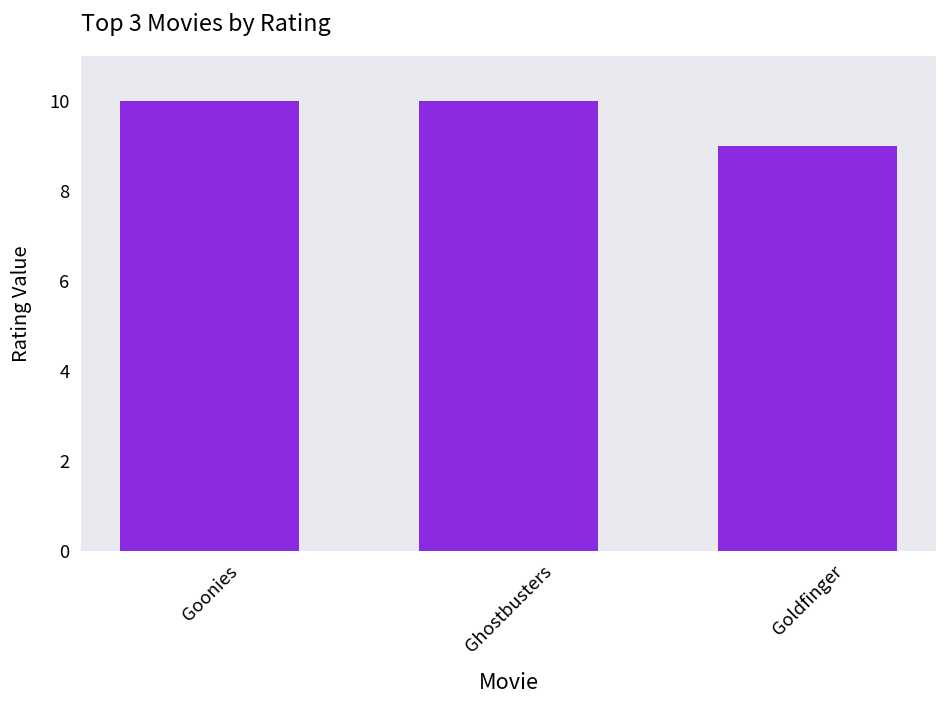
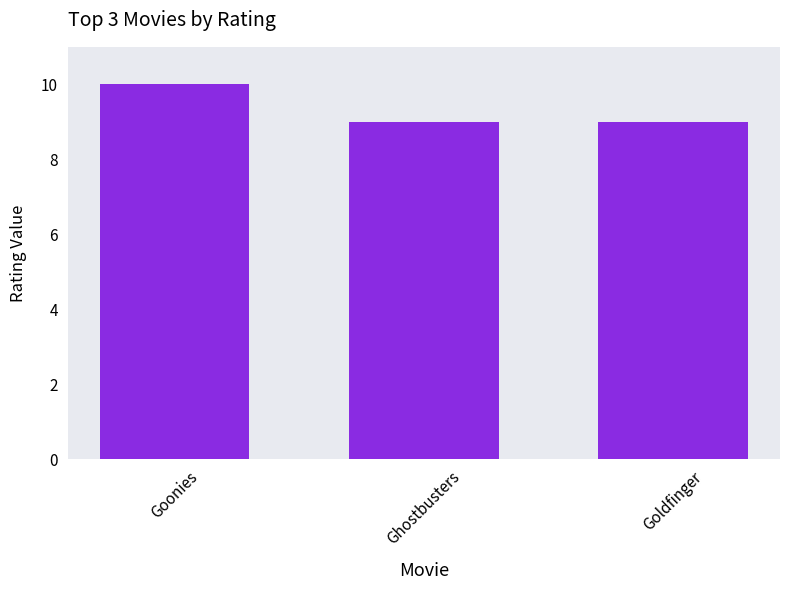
Ghostbusters: 10 -> 9
